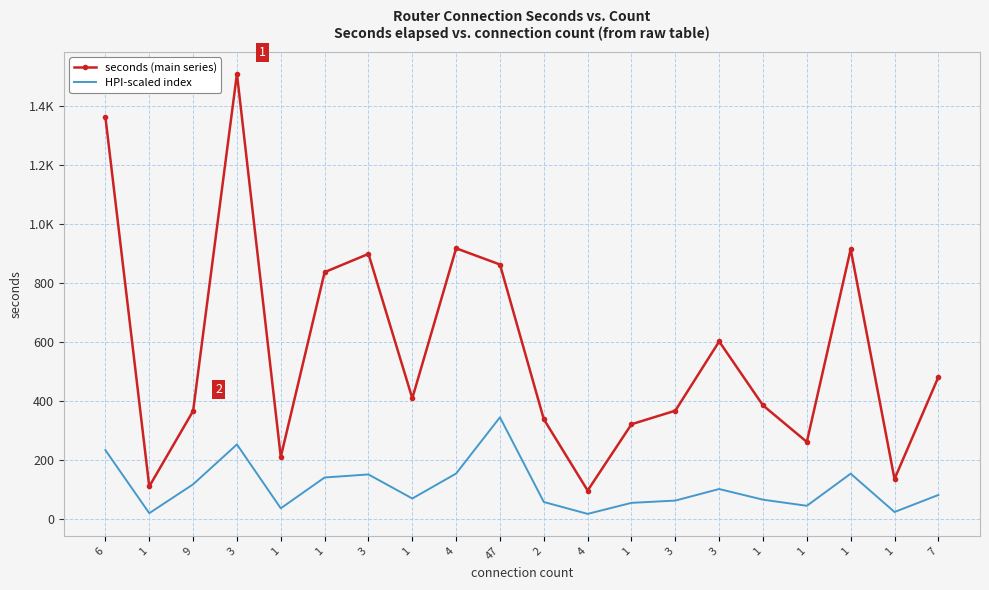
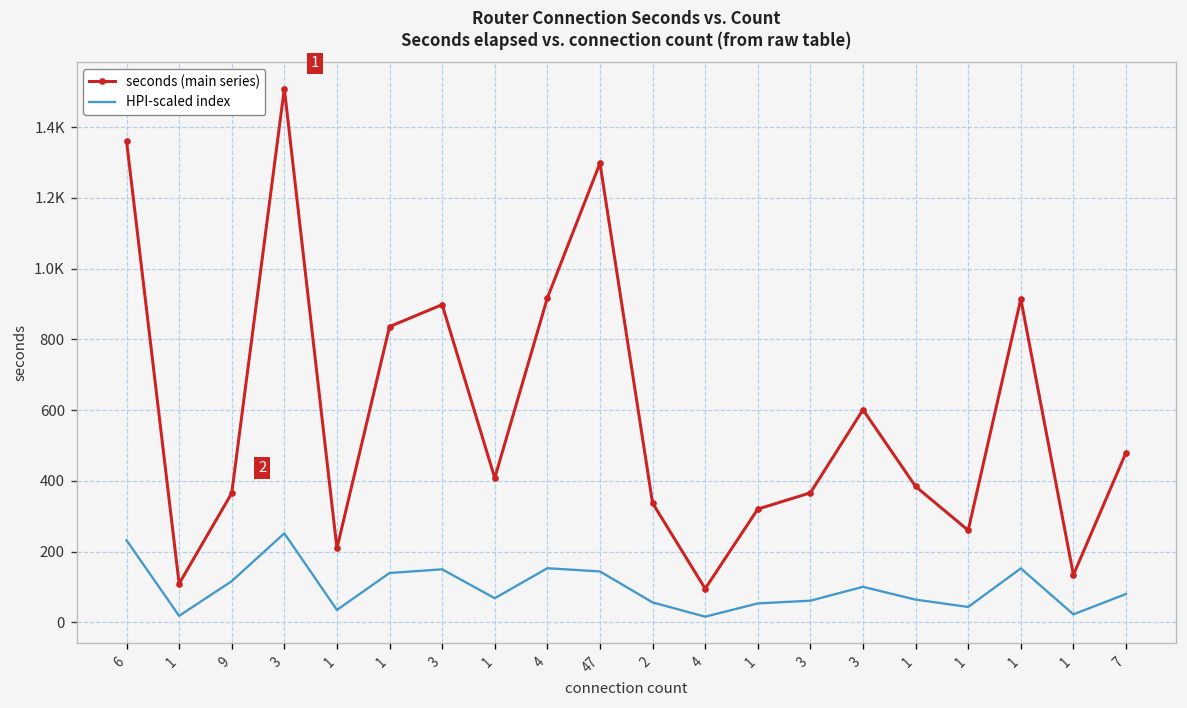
seconds (main series), 47: 860 -> 1300
HPI-scaled index, 47: 340 -> 140
